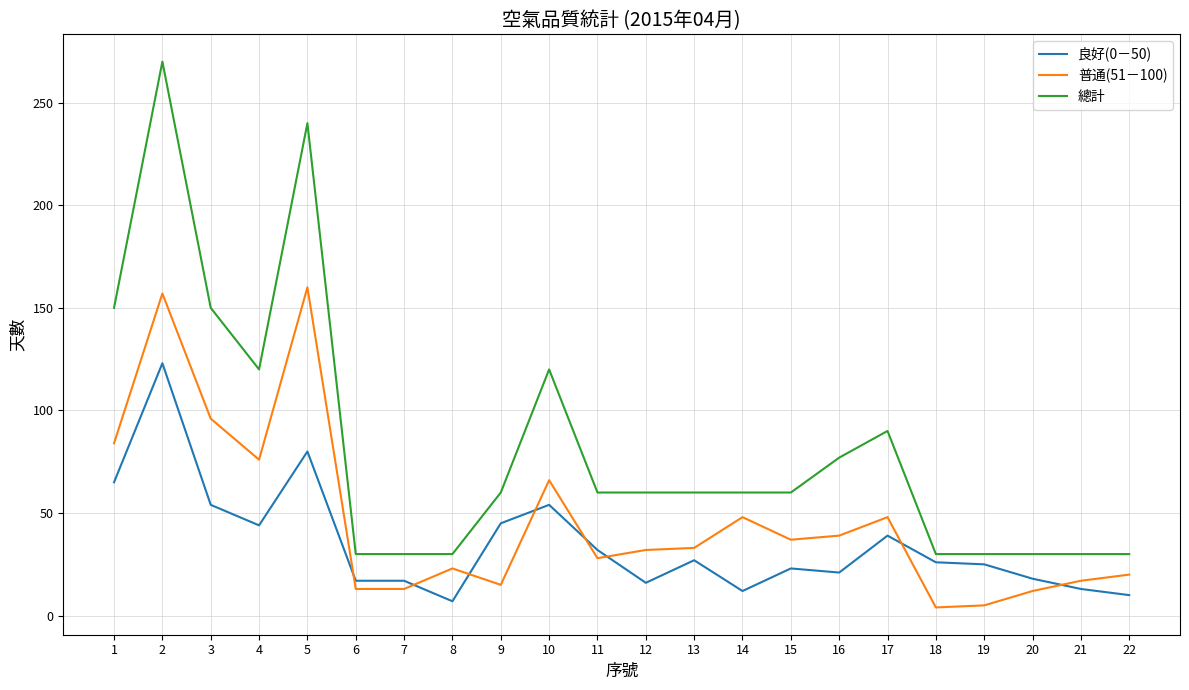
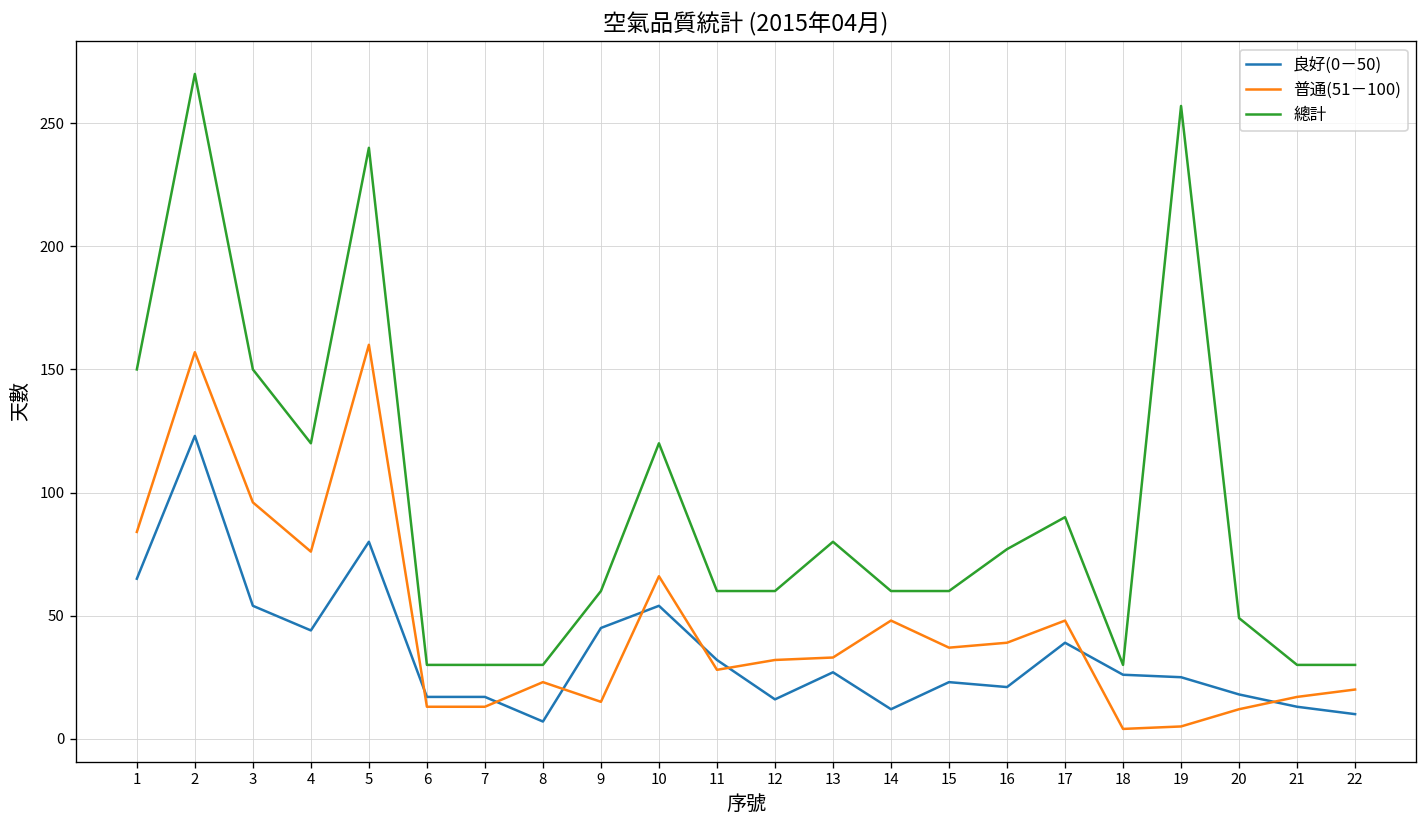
總計, 13: 60 -> 80
總計, 19: 30 -> 257
總計, 20: 30 -> 49
